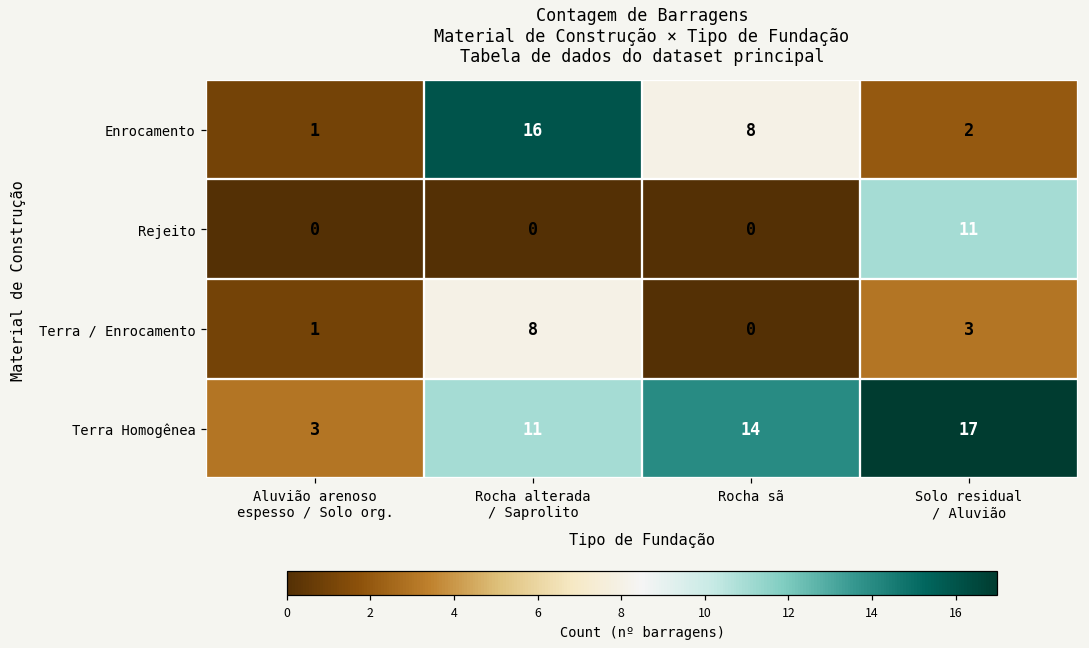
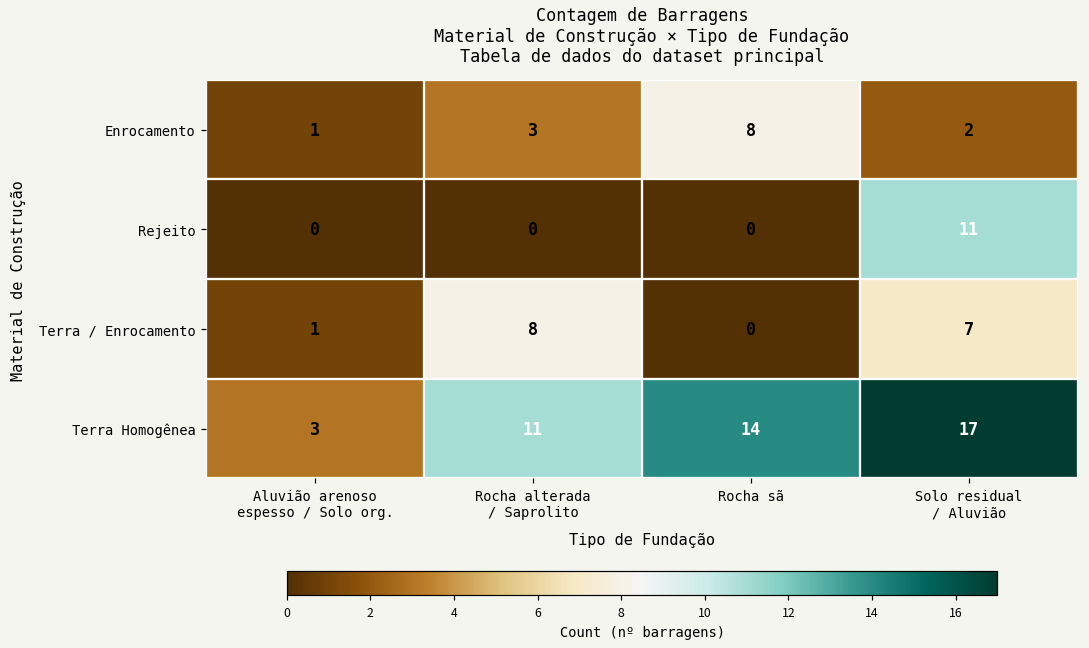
Enrocamento, Rocha alterada / Saprolito: 16 -> 3
Terra / Enrocamento, Solo residual / Aluvião: 3 -> 7
